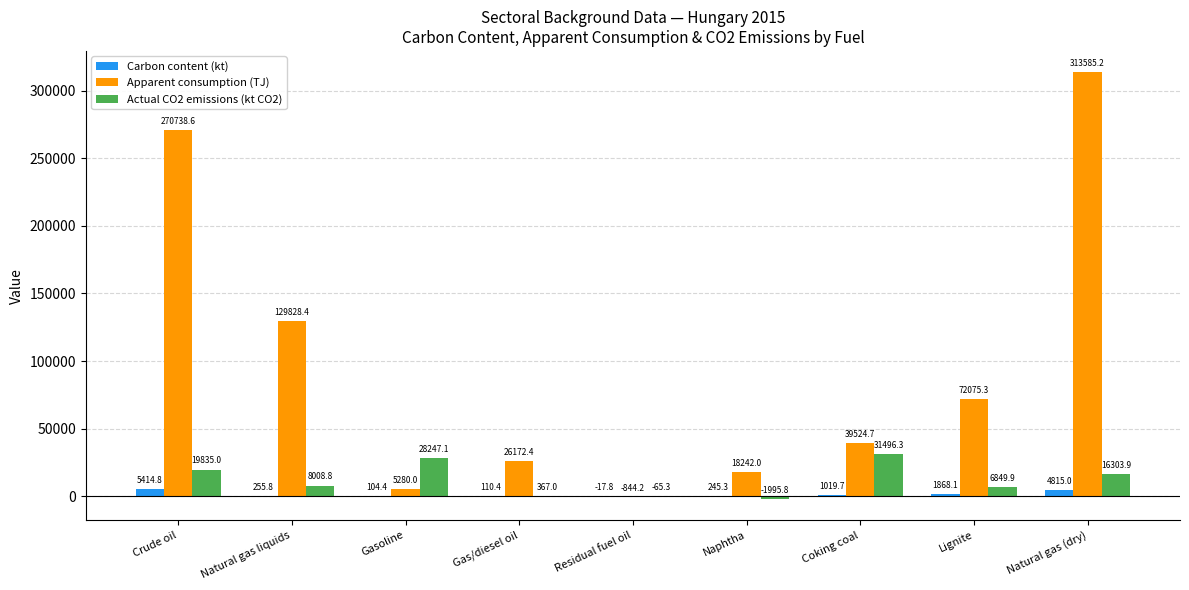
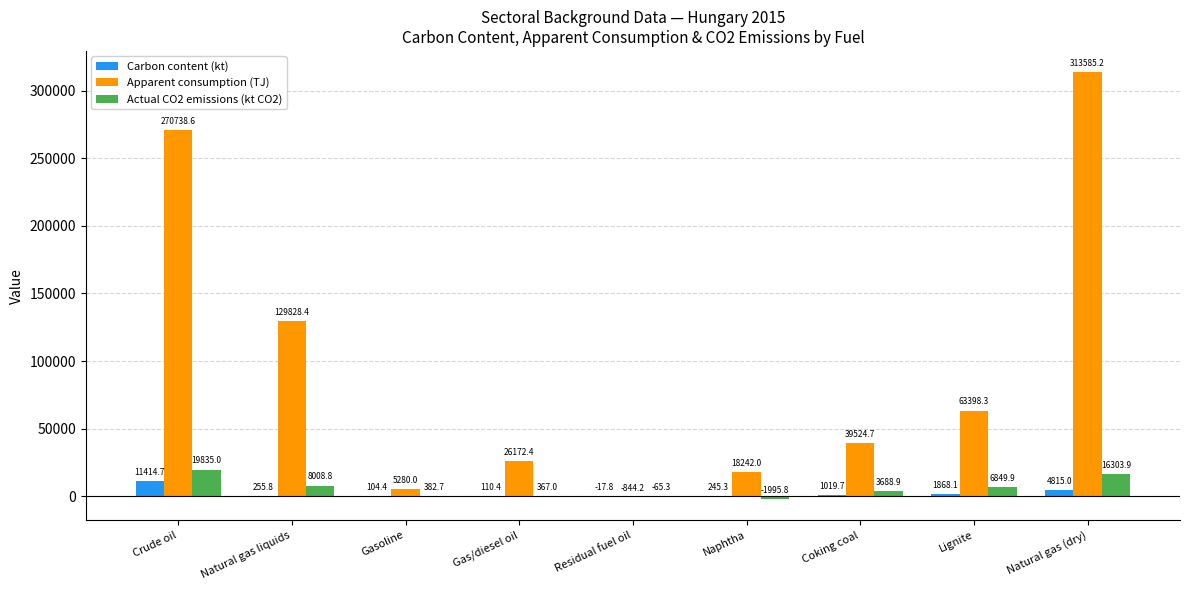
Carbon content (kt), Crude oil: 5414.8 -> 11414.7
Actual CO2 emissions (kt CO2), Gasoline: 28247.1 -> 382.7
Actual CO2 emissions (kt CO2), Coking coal: 31496.3 -> 3688.9
Apparent consumption (TJ), Lignite: 72075.3 -> 63398.3
